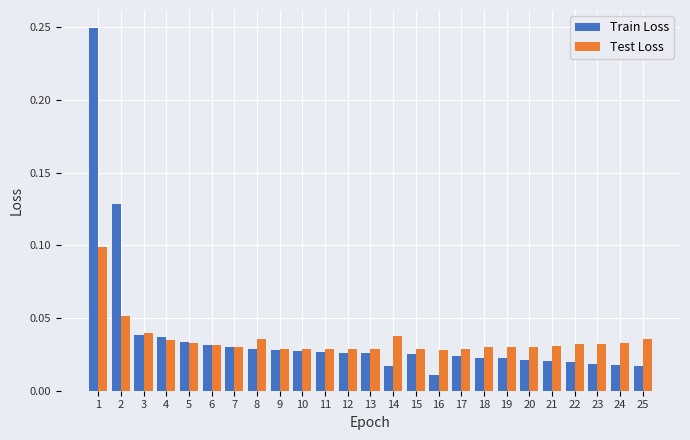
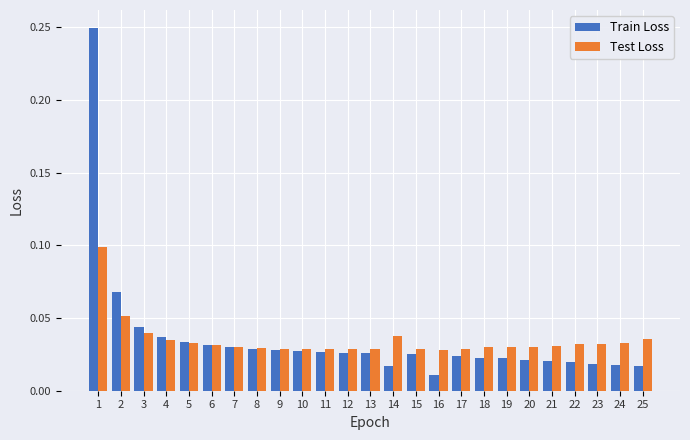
Train Loss, 2: 0.129 -> 0.068
Train Loss, 3: 0.038 -> 0.044
Test Loss, 8: 0.036 -> 0.029
